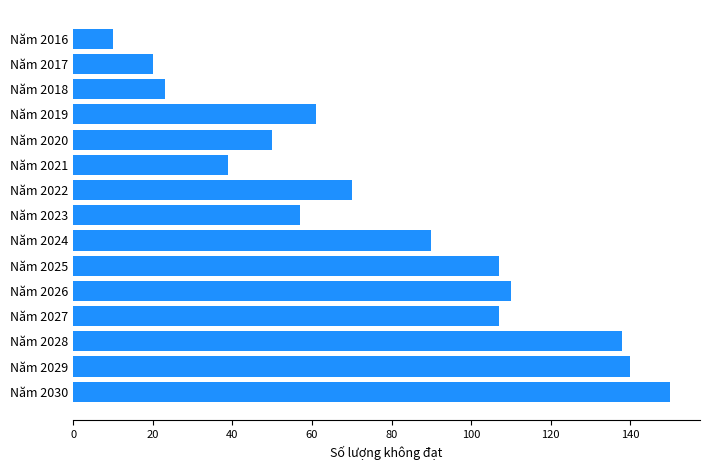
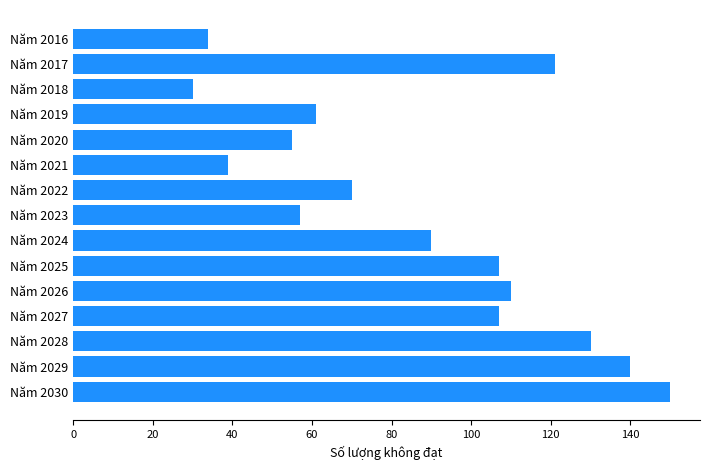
Năm 2016: 10 -> 34
Năm 2017: 20 -> 121
Năm 2018: 23 -> 30
Năm 2020: 50 -> 55
Năm 2028: 138 -> 130
